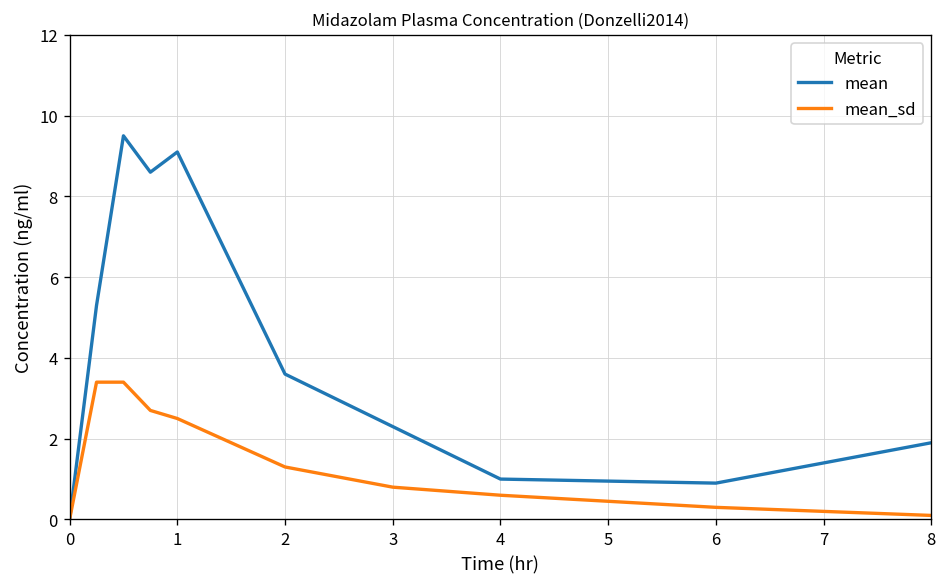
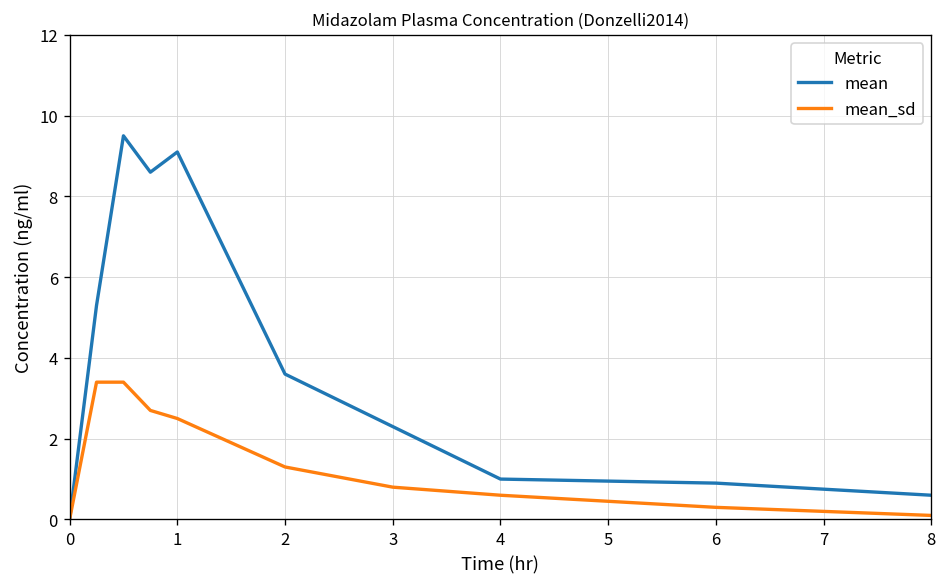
mean, 8: 1.9 -> 0.6
